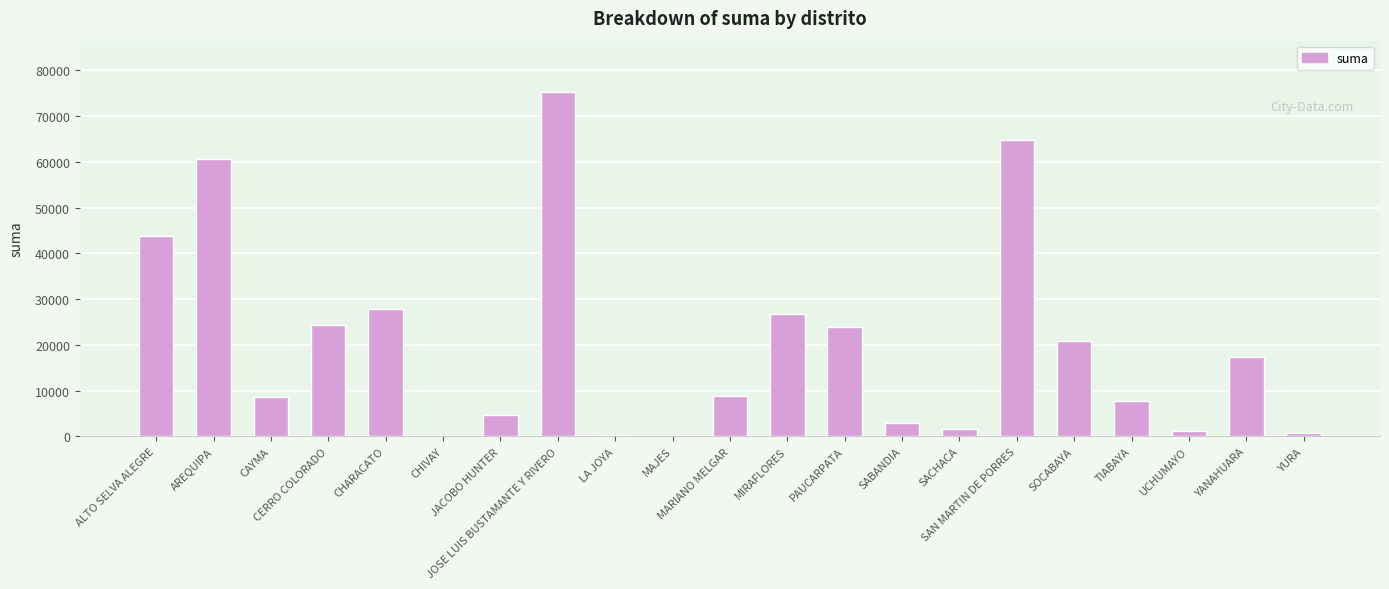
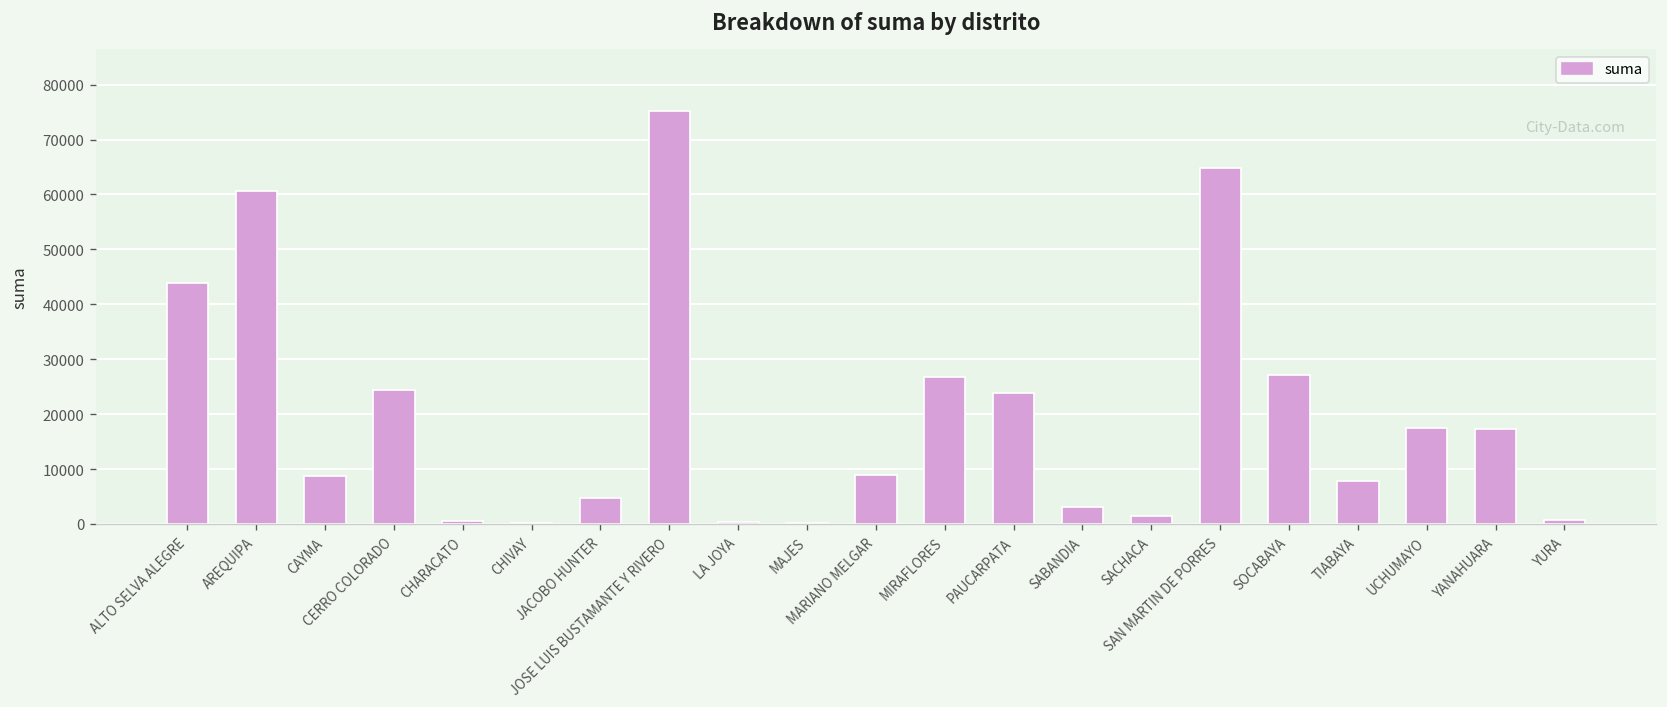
CHARACATO: 28000 -> 1000
SOCABAYA: 21000 -> 27000
UCHUMAYO: 1000 -> 17000
